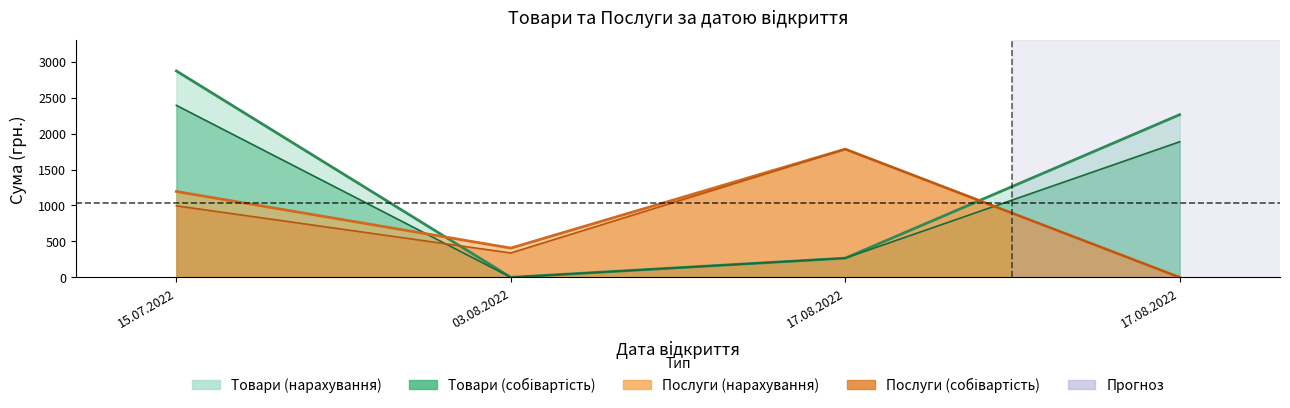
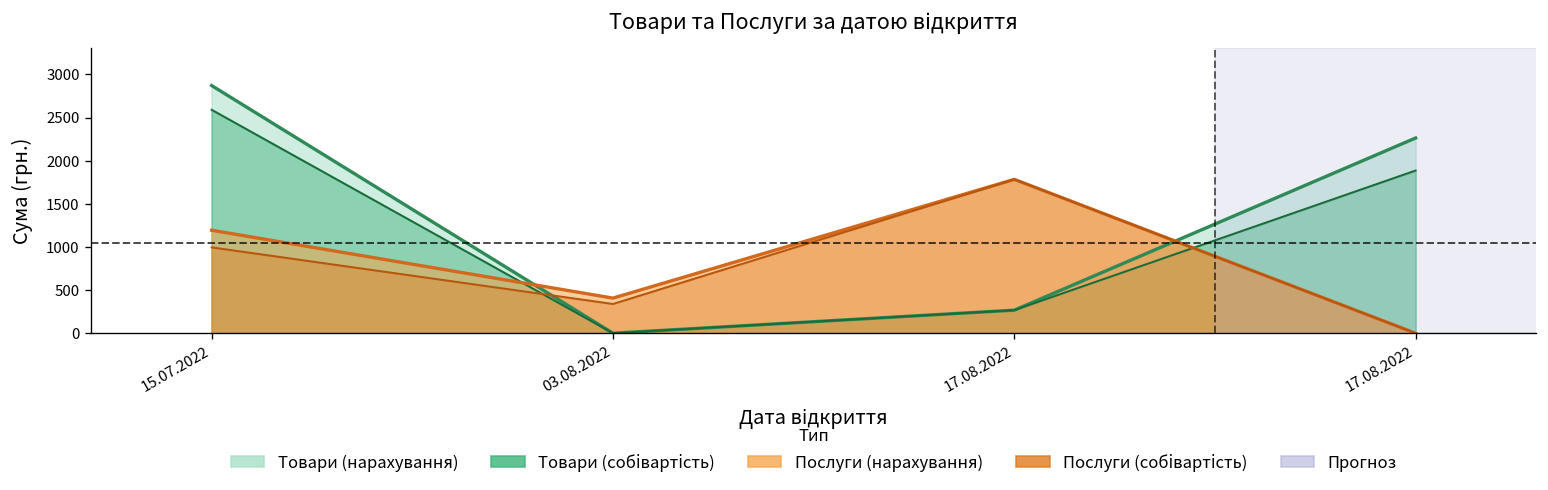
Товари (собівартість), 15.07.2022: 2400 -> 2600
